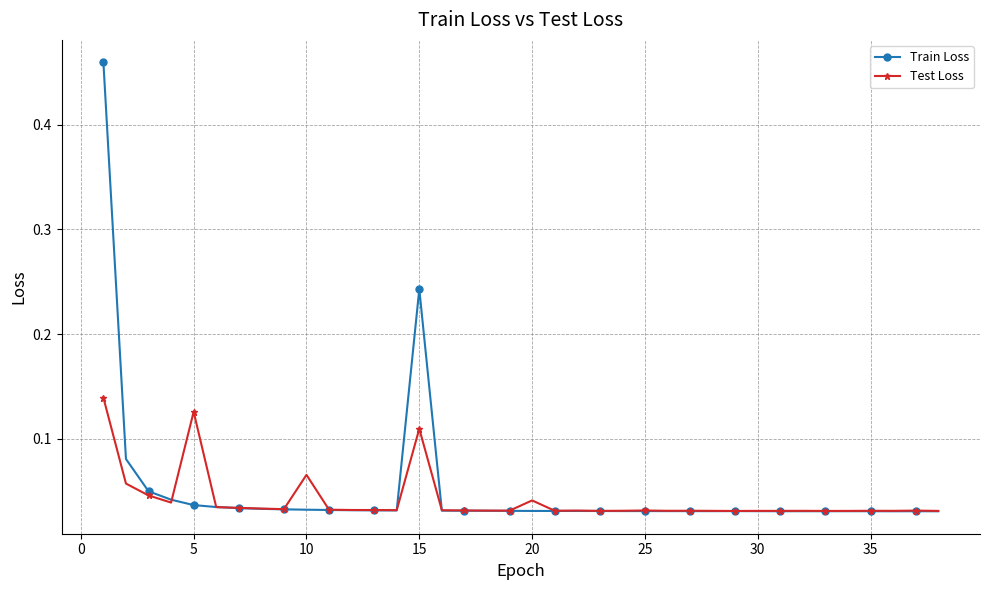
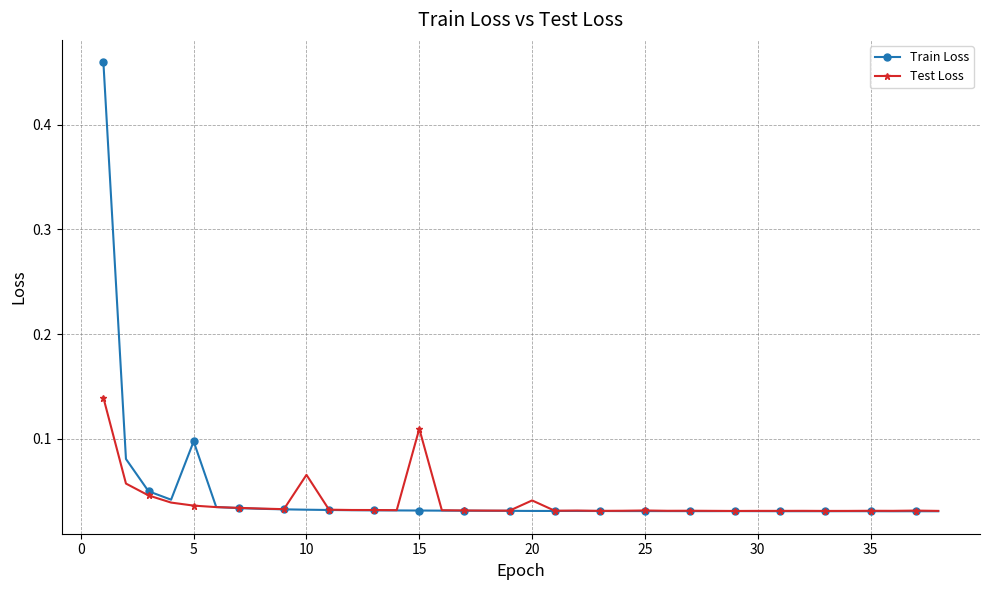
Train Loss, 5: 0.037 -> 0.098
Test Loss, 5: 0.126 -> 0.036
Train Loss, 15: 0.243 -> 0.032
